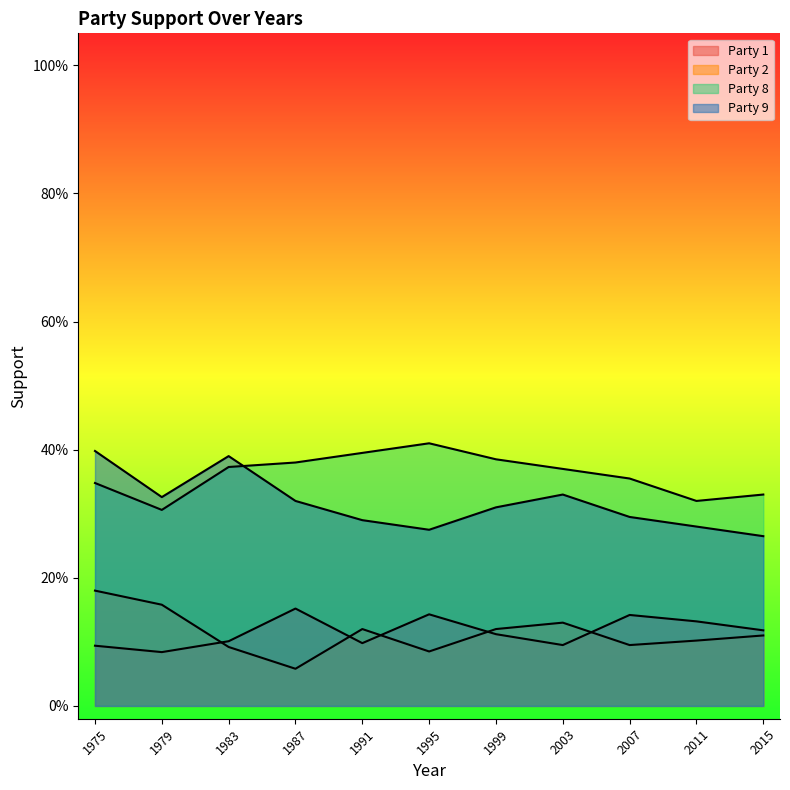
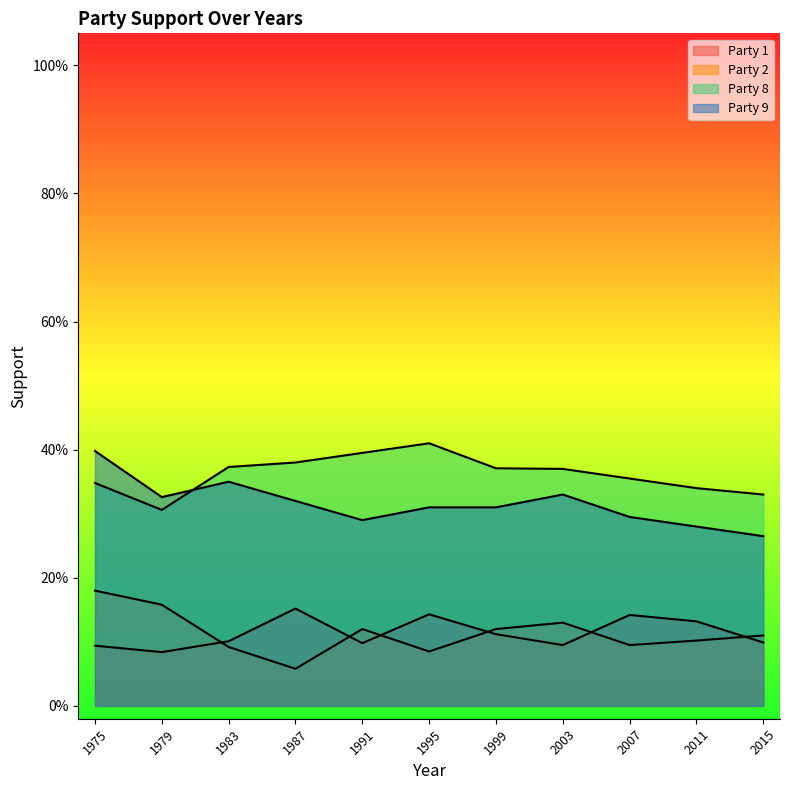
Party 9, 1983: 39% -> 35%
Party 9, 1995: 28% -> 31%
Party 8, 1999: 39% -> 37%
Party 8, 2011: 32% -> 34%
Party 1, 2015: 12% -> 10%
